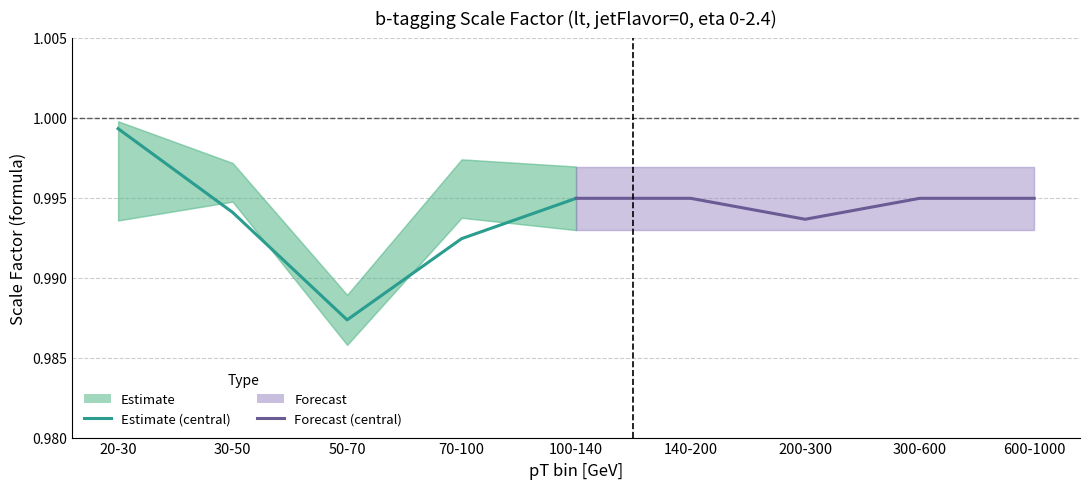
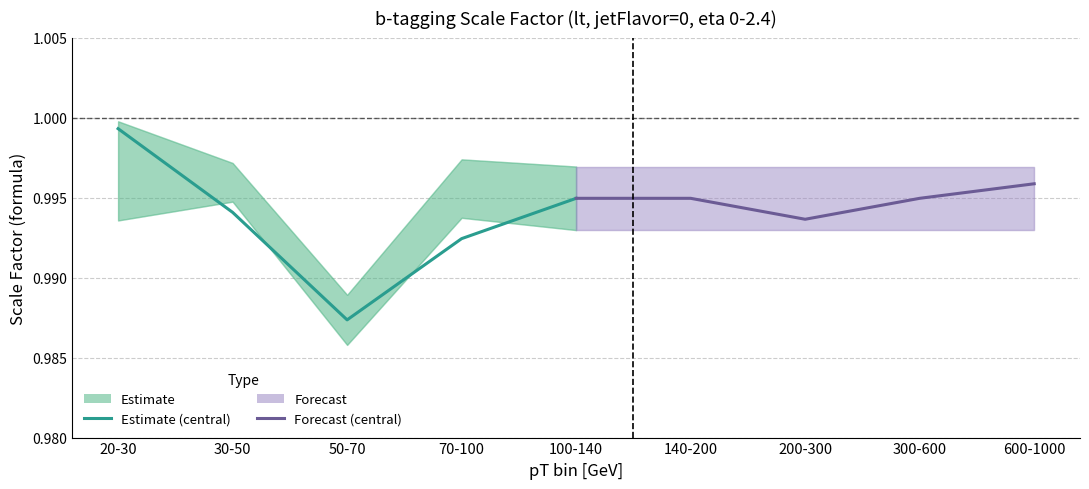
Forecast (central), 600-1000: 0.9950 -> 0.9959
